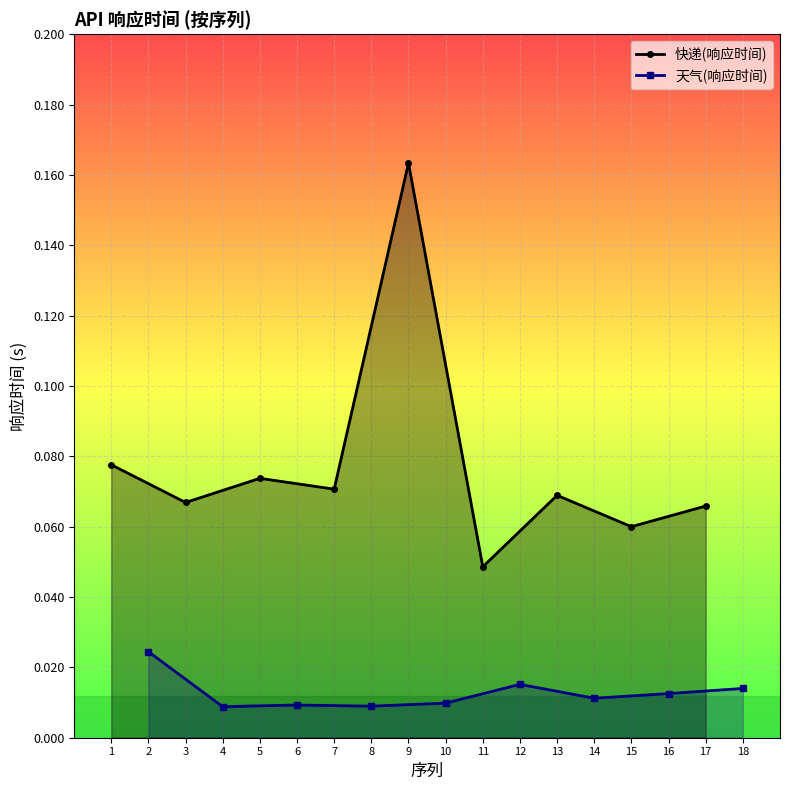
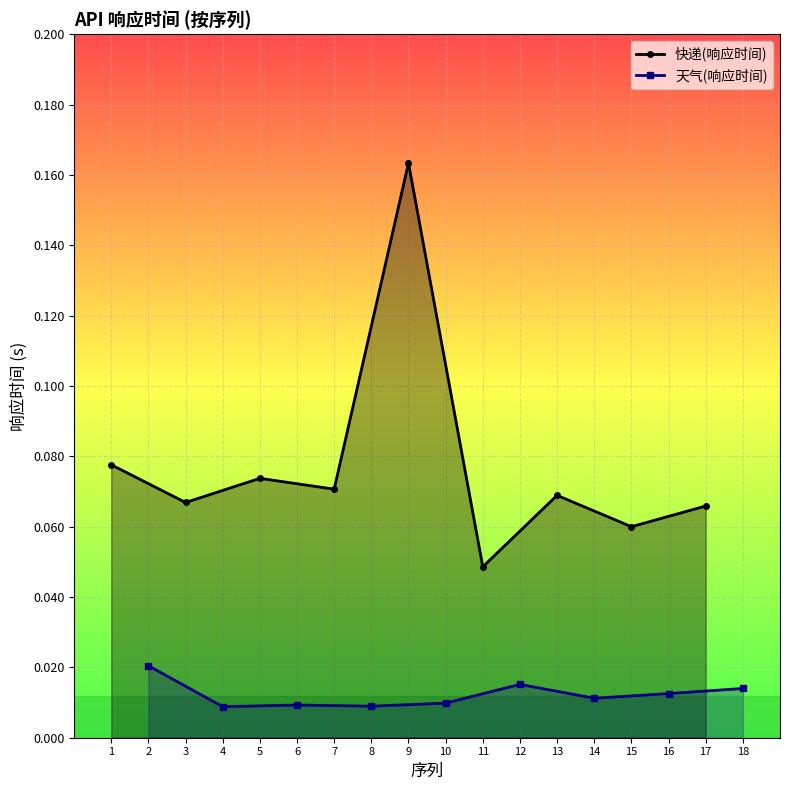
天气(响应时间), 2: 0.024 -> 0.020
